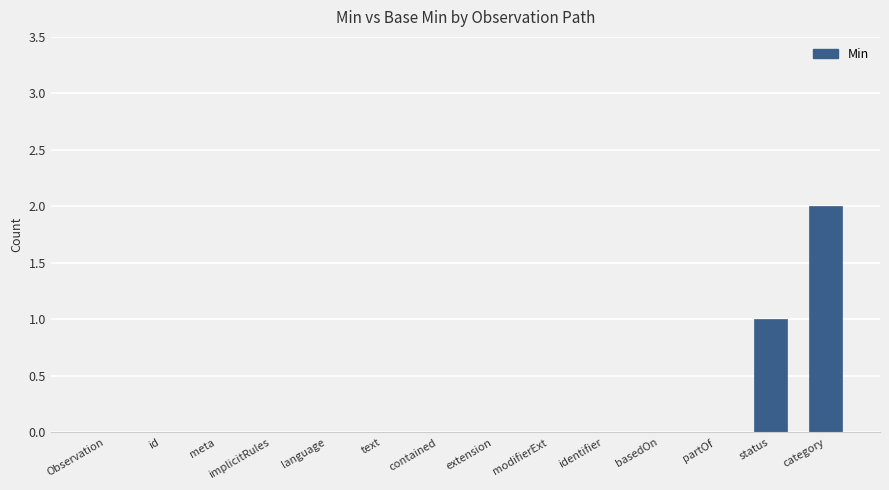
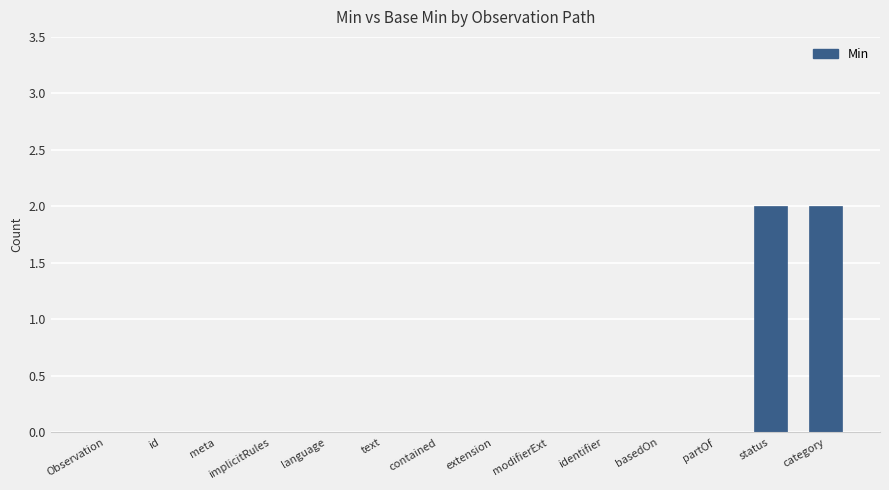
status: 1 -> 2
